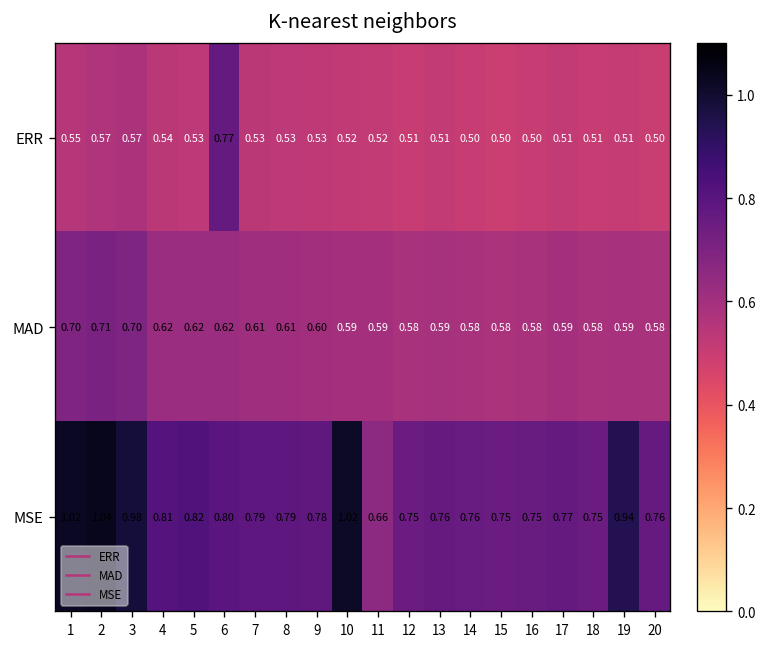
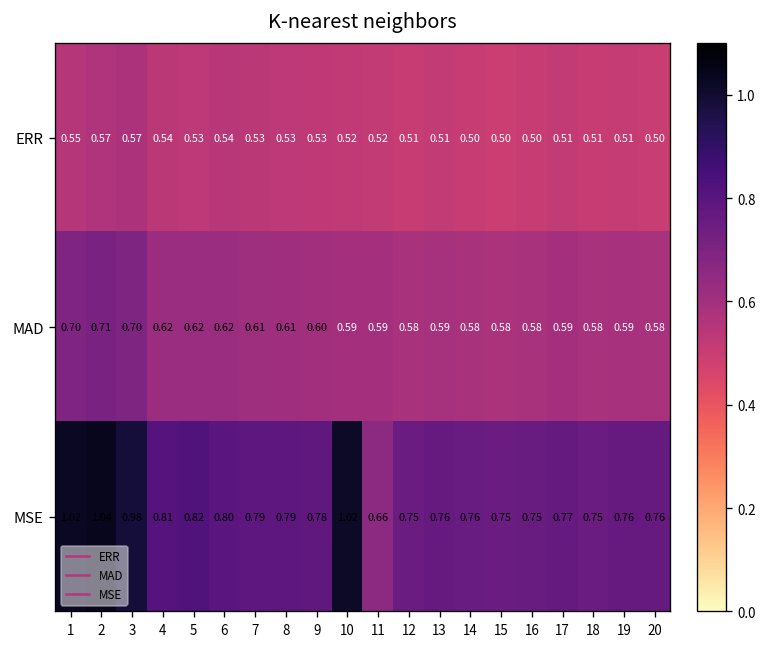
ERR, 6: 0.77 -> 0.54
MSE, 19: 0.94 -> 0.76
